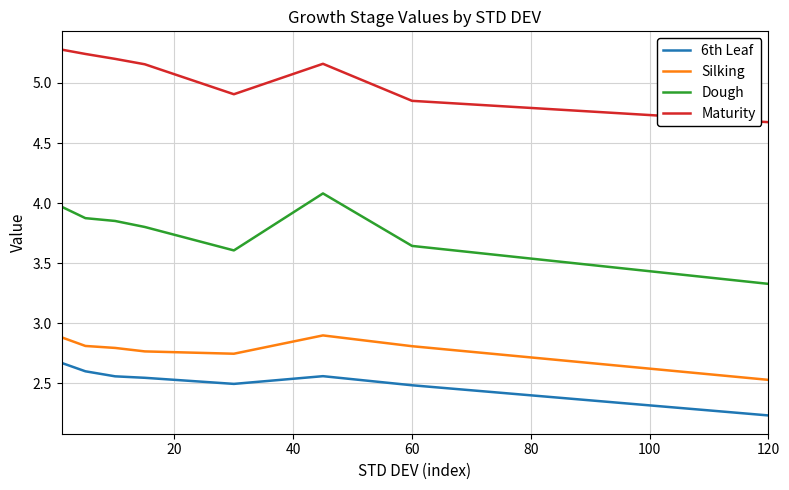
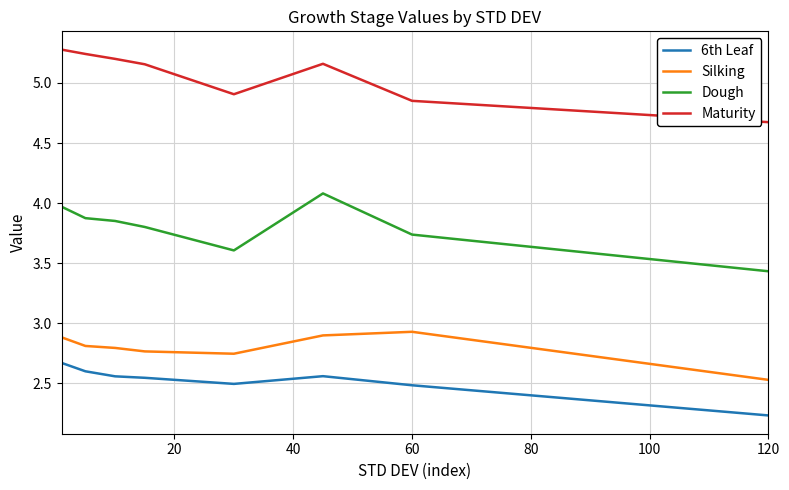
Silking, 60: 2.81 -> 2.93
Dough, 60: 3.64 -> 3.74
Dough, 120: 3.33 -> 3.43
